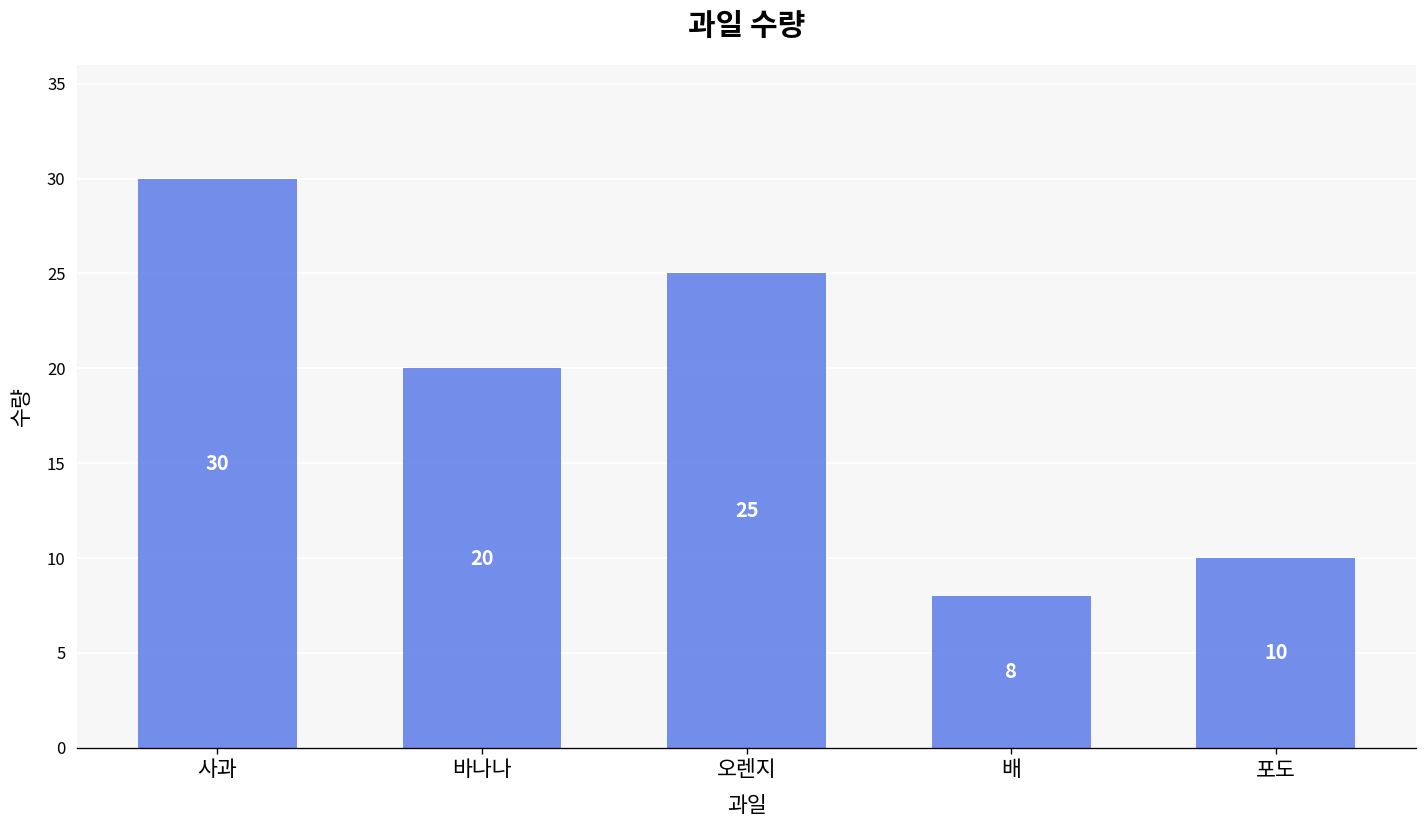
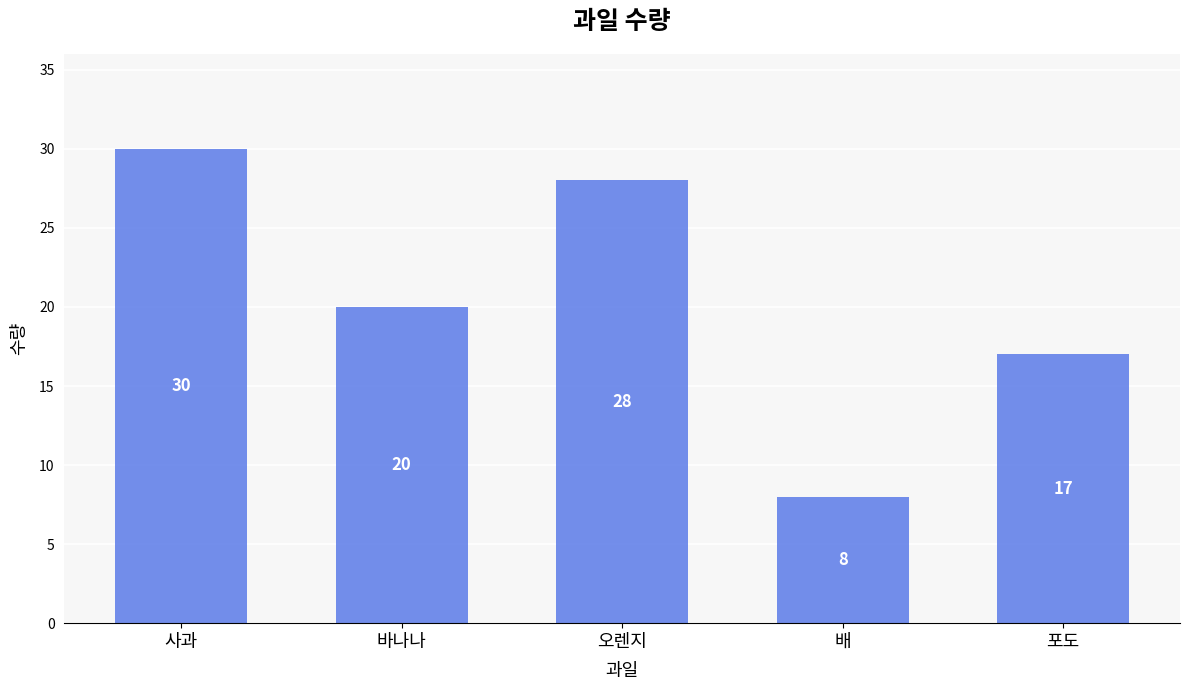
오렌지: 25 -> 28
포도: 10 -> 17
